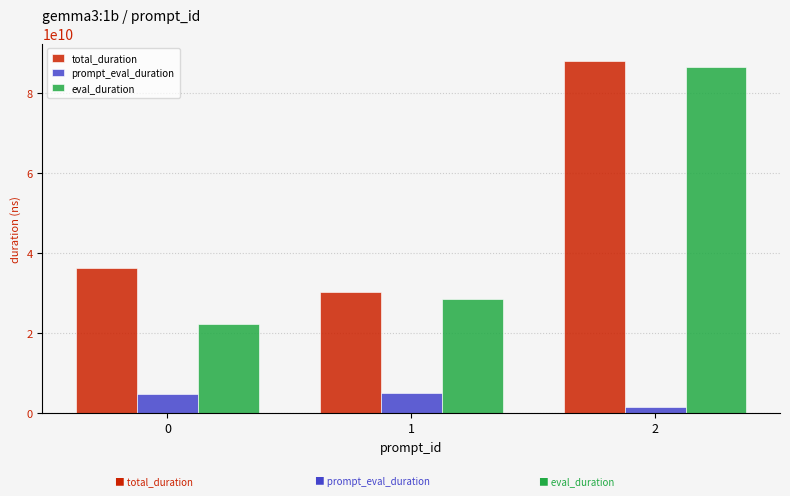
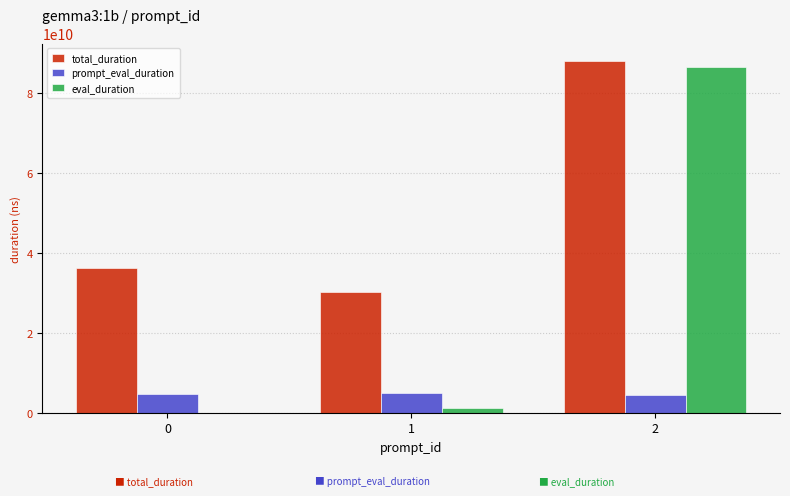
eval_duration, 0: 22000000000 -> 0
eval_duration, 1: 28000000000 -> 1000000000
prompt_eval_duration, 2: 1000000000 -> 4000000000
